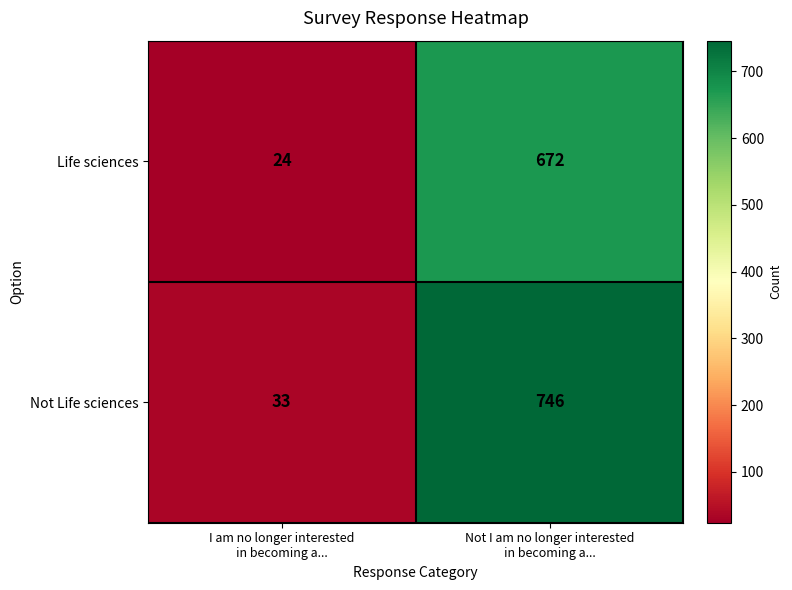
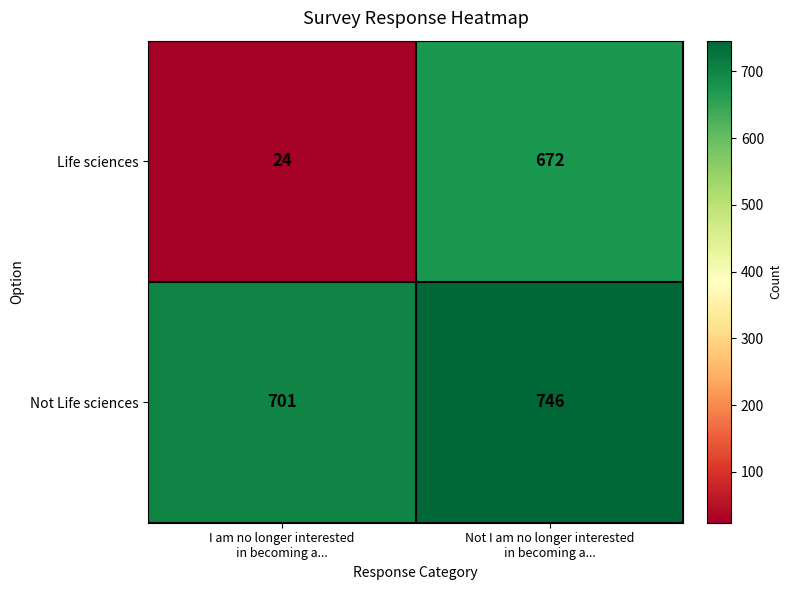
Not Life sciences, I am no longer interested in becoming a...: 33 -> 701
